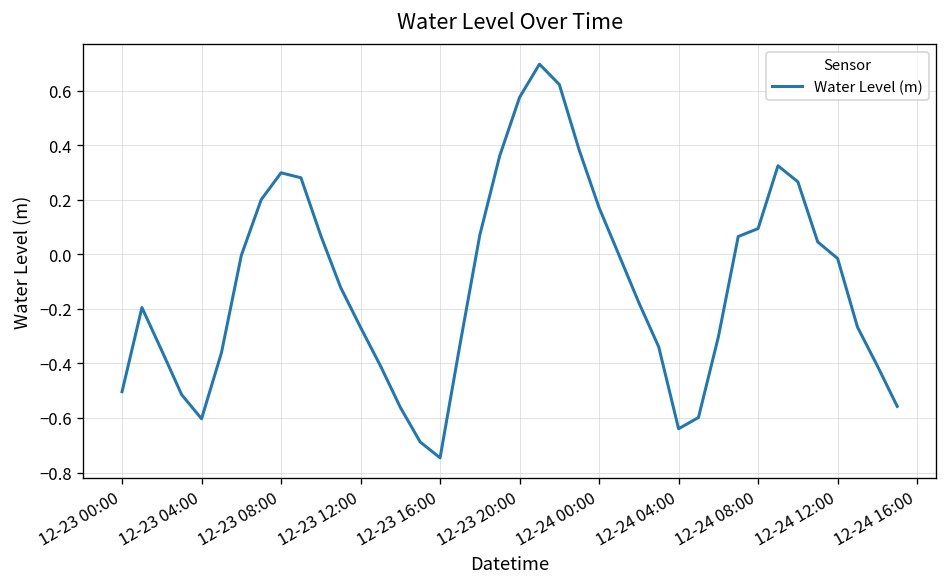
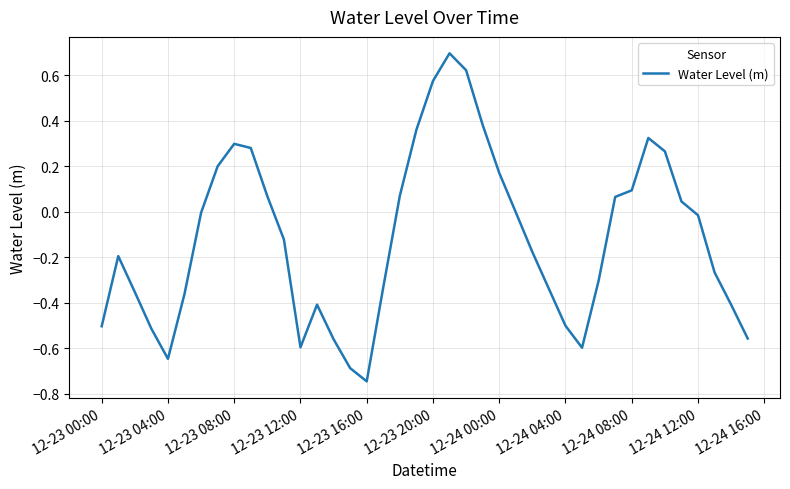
12-23 04:00: -0.60 -> -0.65
12-23 12:00: -0.27 -> -0.60
12-24 04:00: -0.64 -> -0.50
